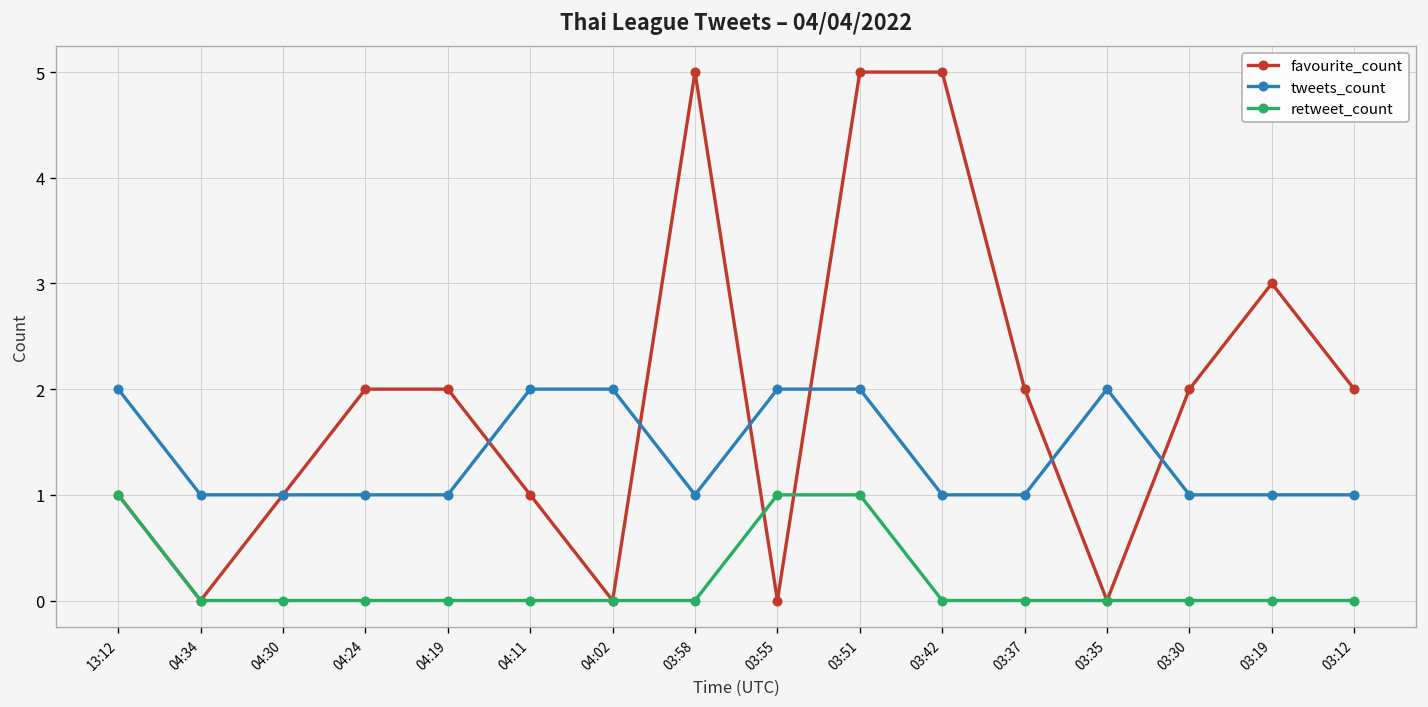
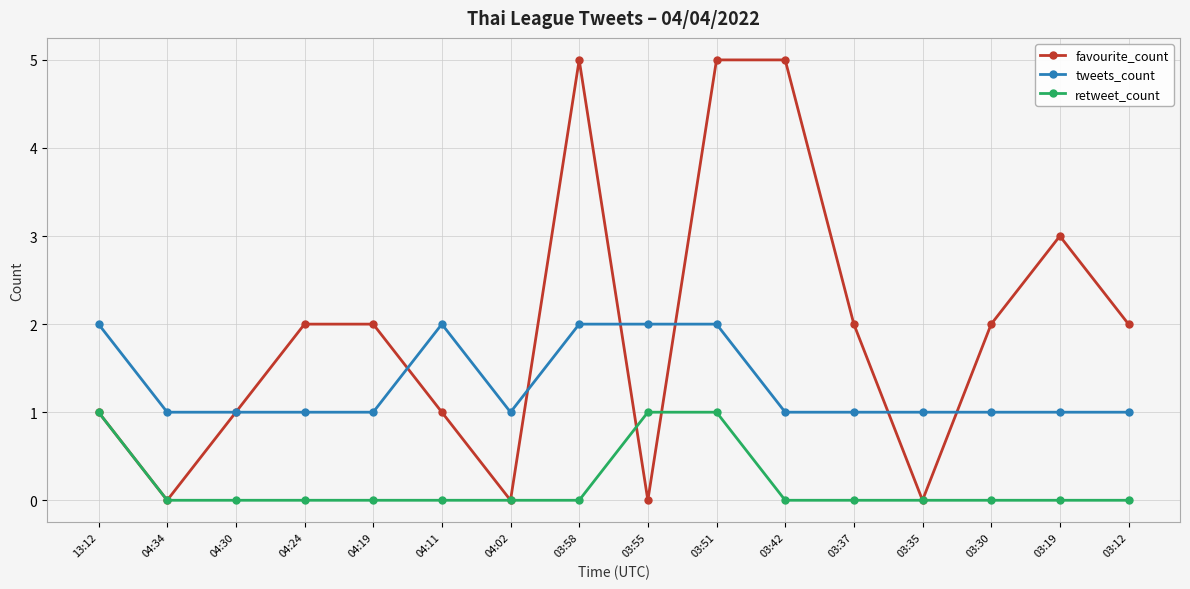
tweets_count, 04:02: 2 -> 1
tweets_count, 03:58: 1 -> 2
tweets_count, 03:35: 2 -> 1
